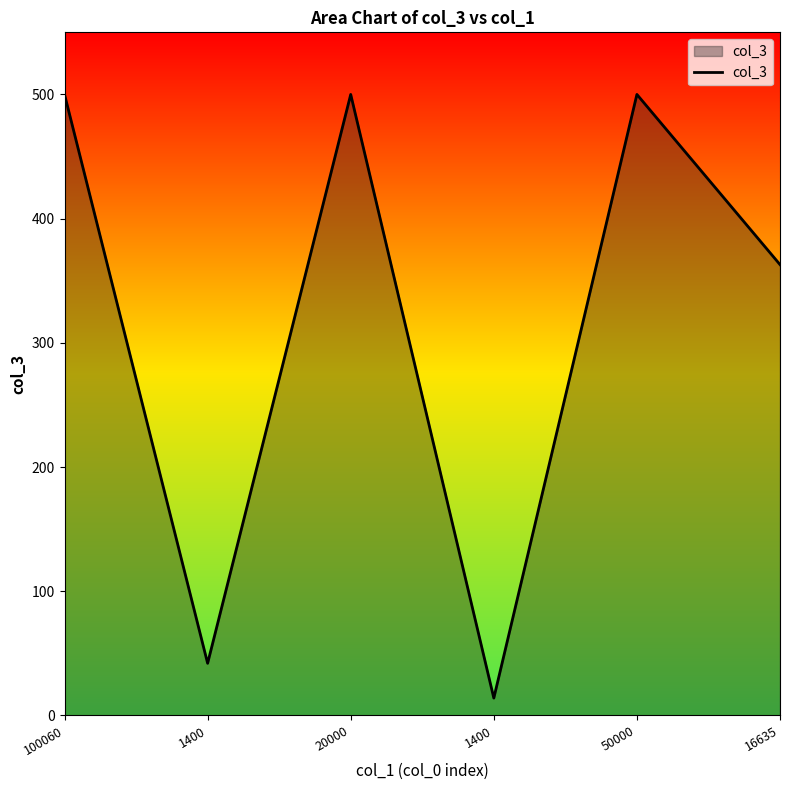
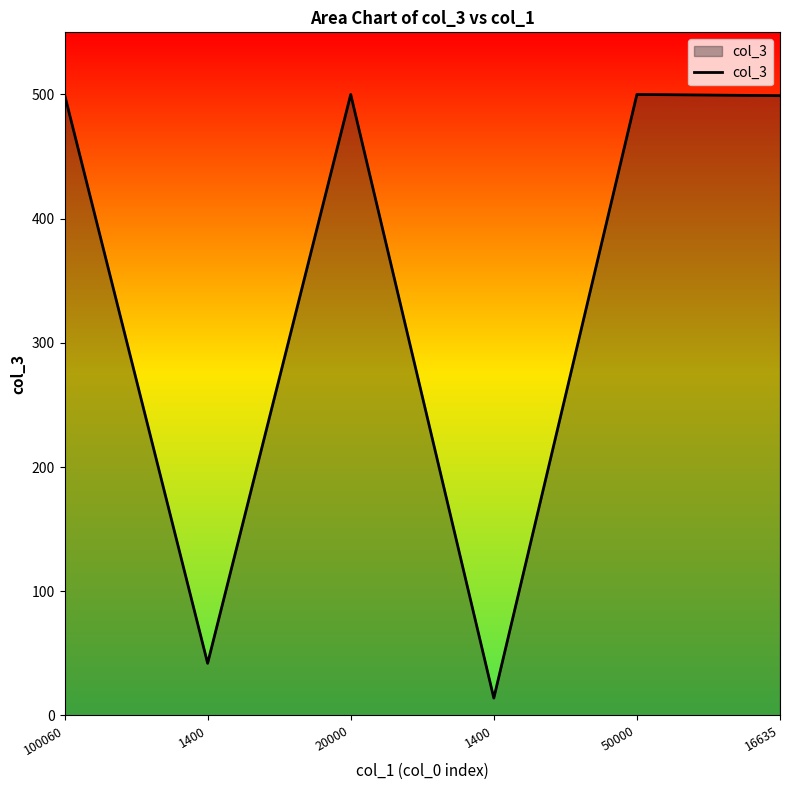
16635: 363 -> 499
